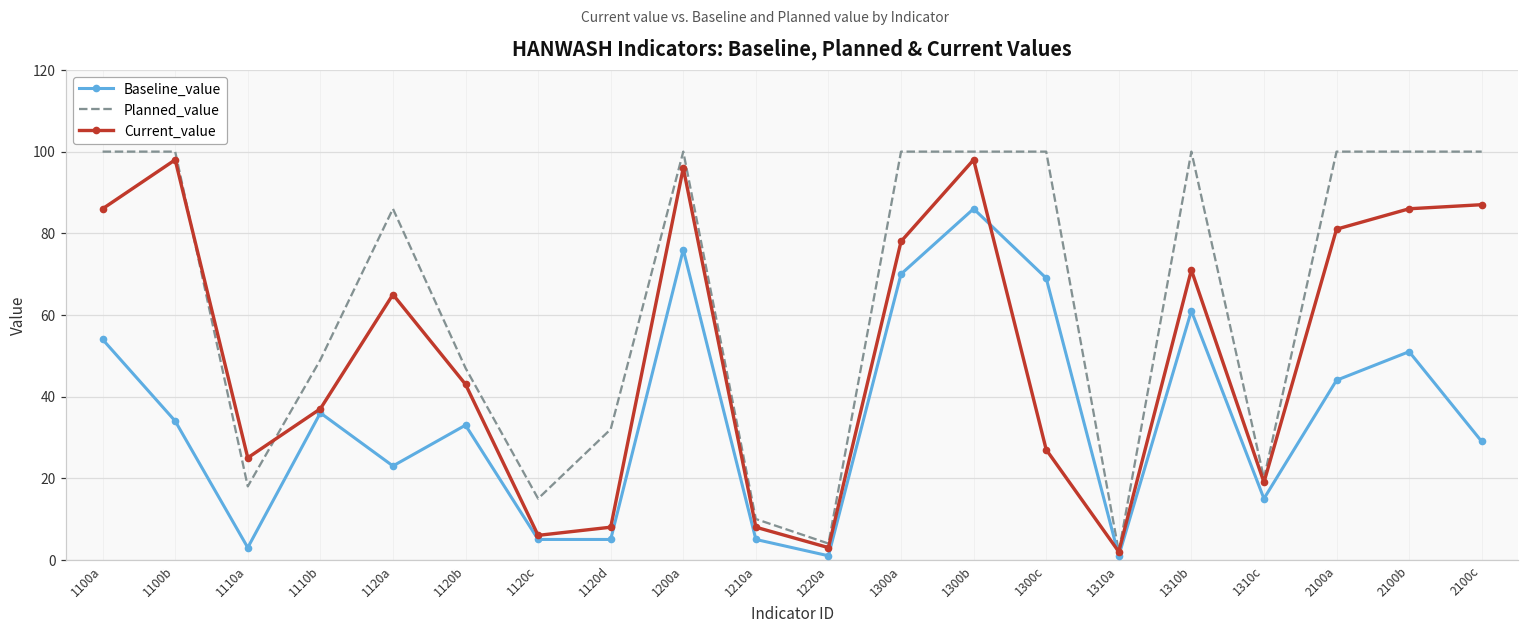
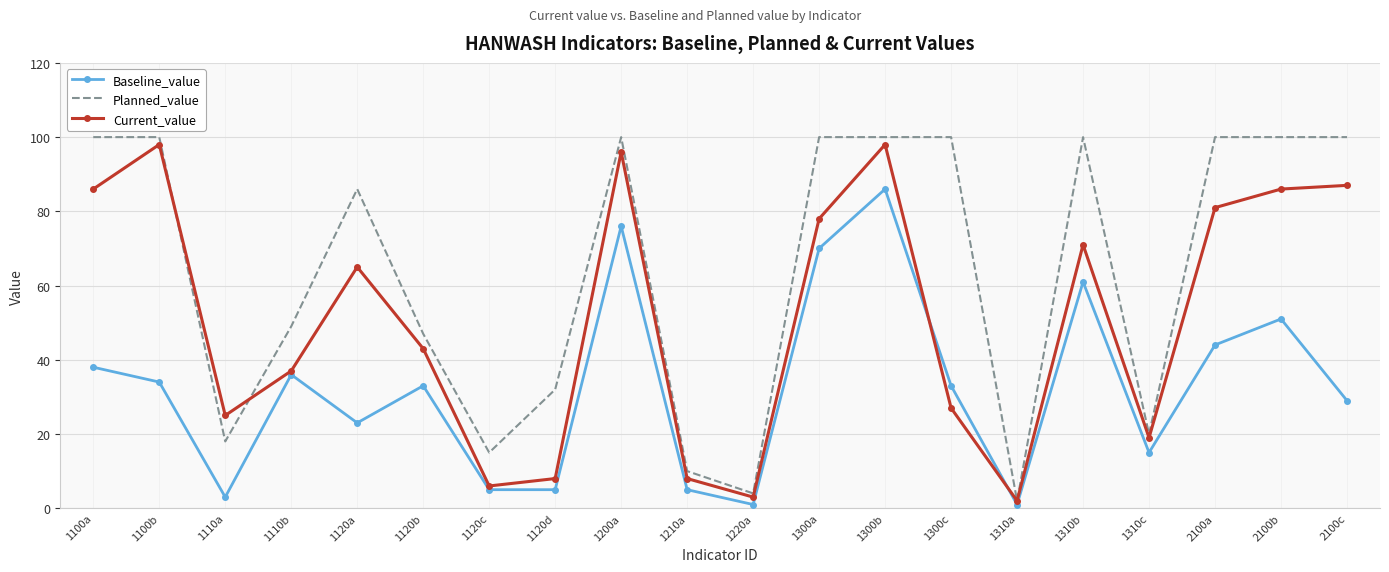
Baseline_value, 1100a: 54 -> 38
Baseline_value, 1300c: 69 -> 33
